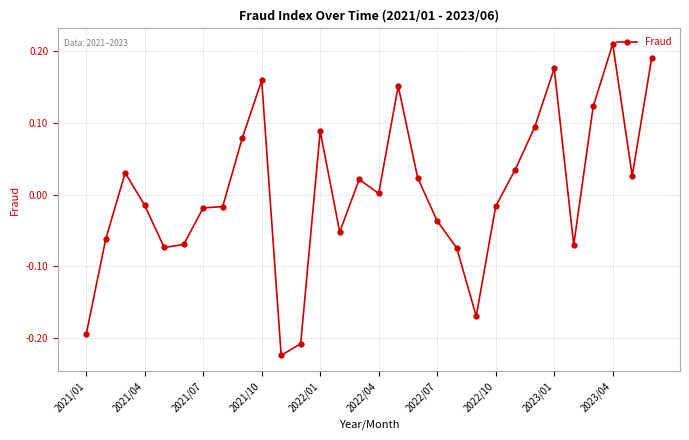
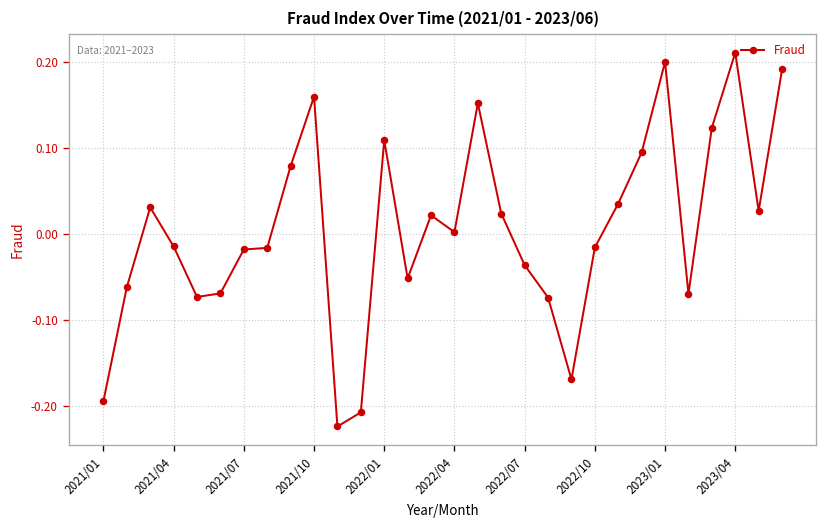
2022/01: 0.09 -> 0.11
2023/01: 0.18 -> 0.20
